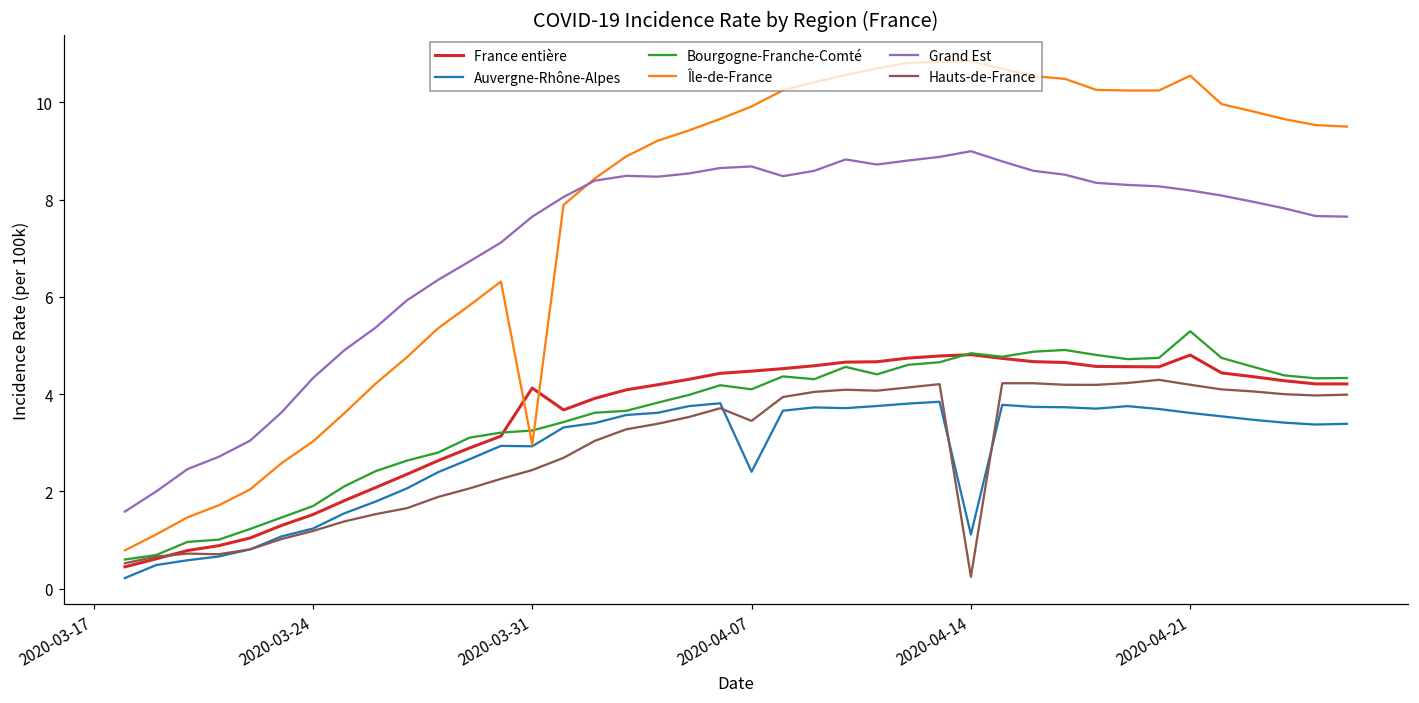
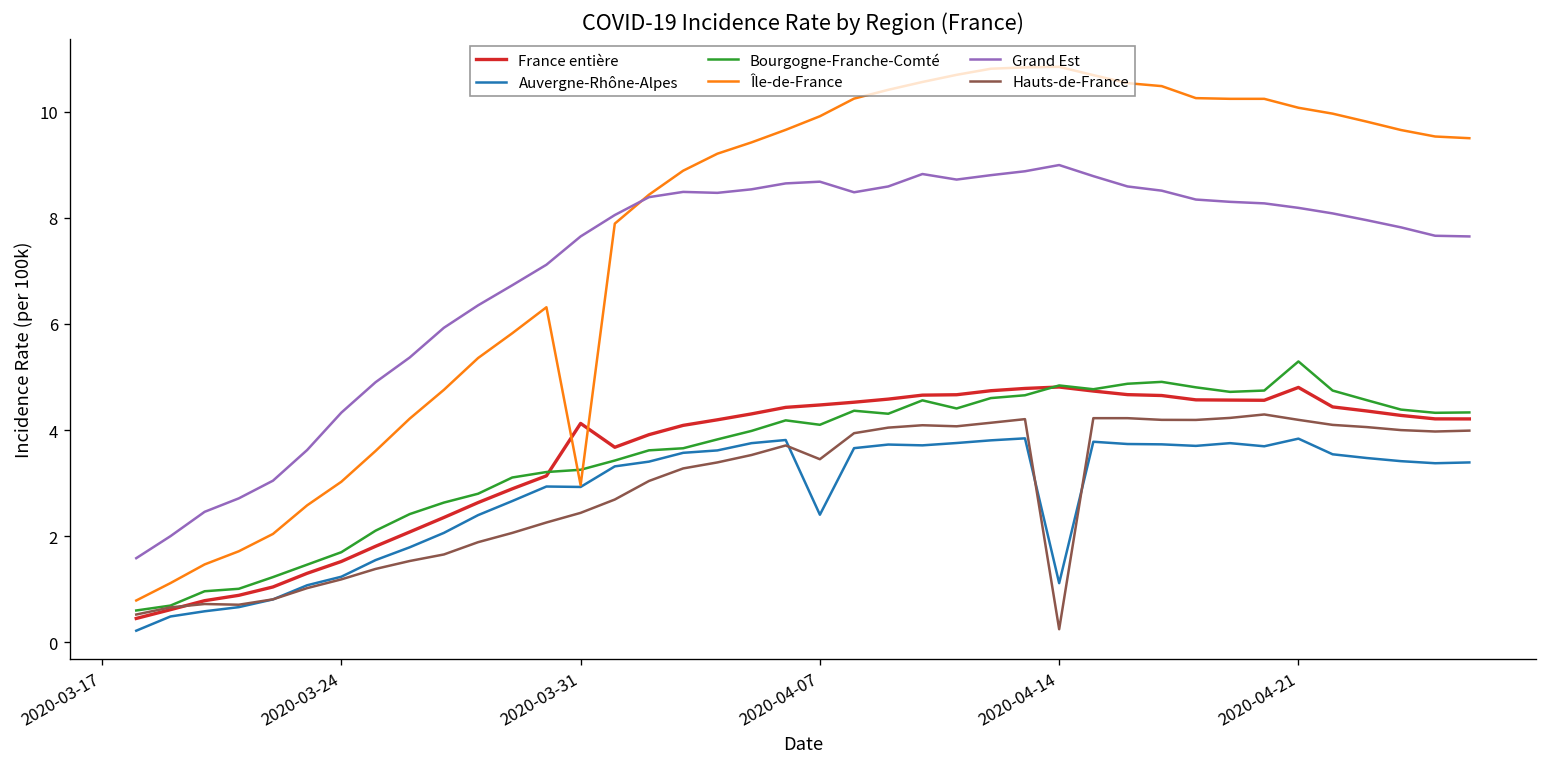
Auvergne-Rhône-Alpes, 2020-04-21: 3.6 -> 3.8
Île-de-France, 2020-04-21: 10.6 -> 10.1
